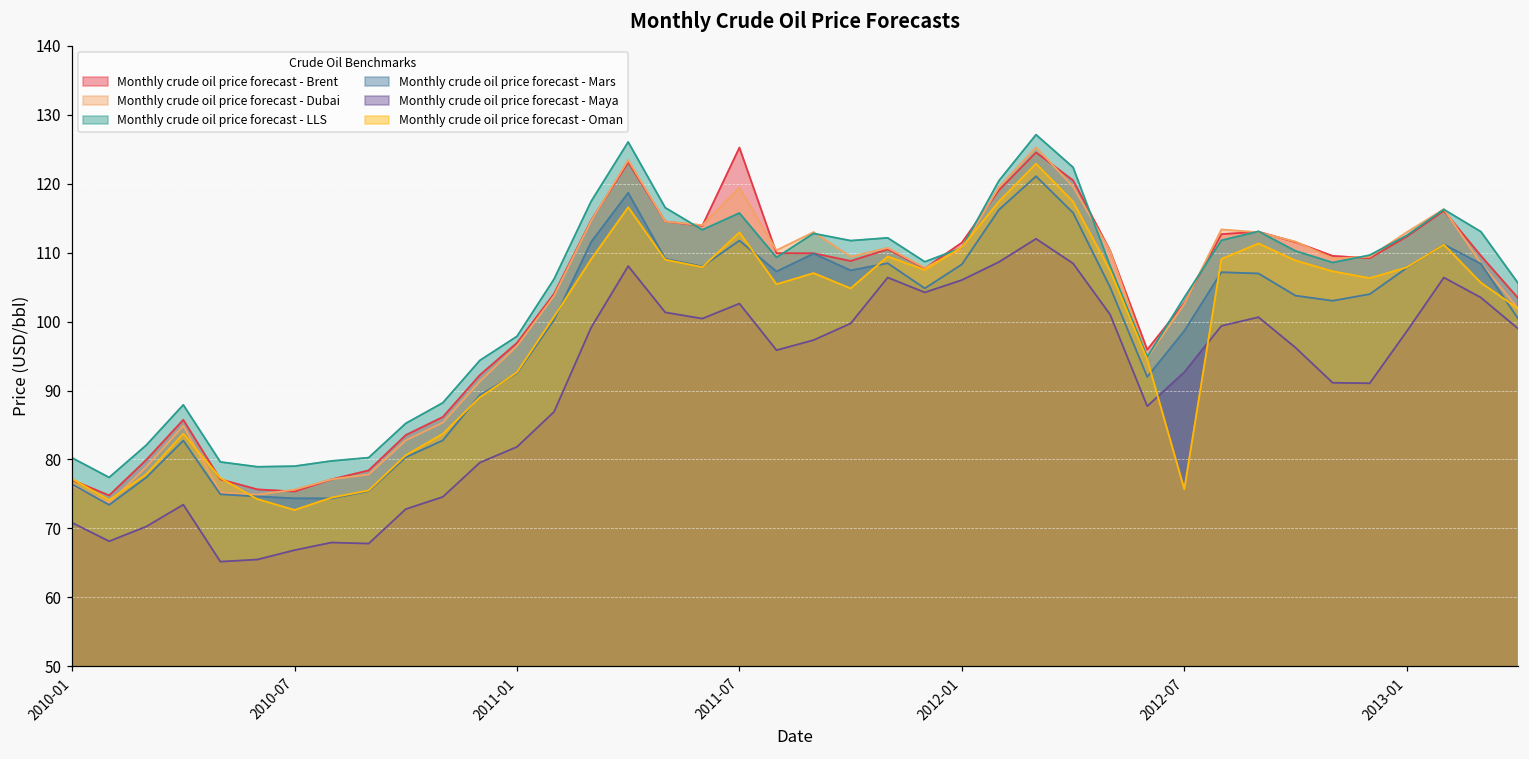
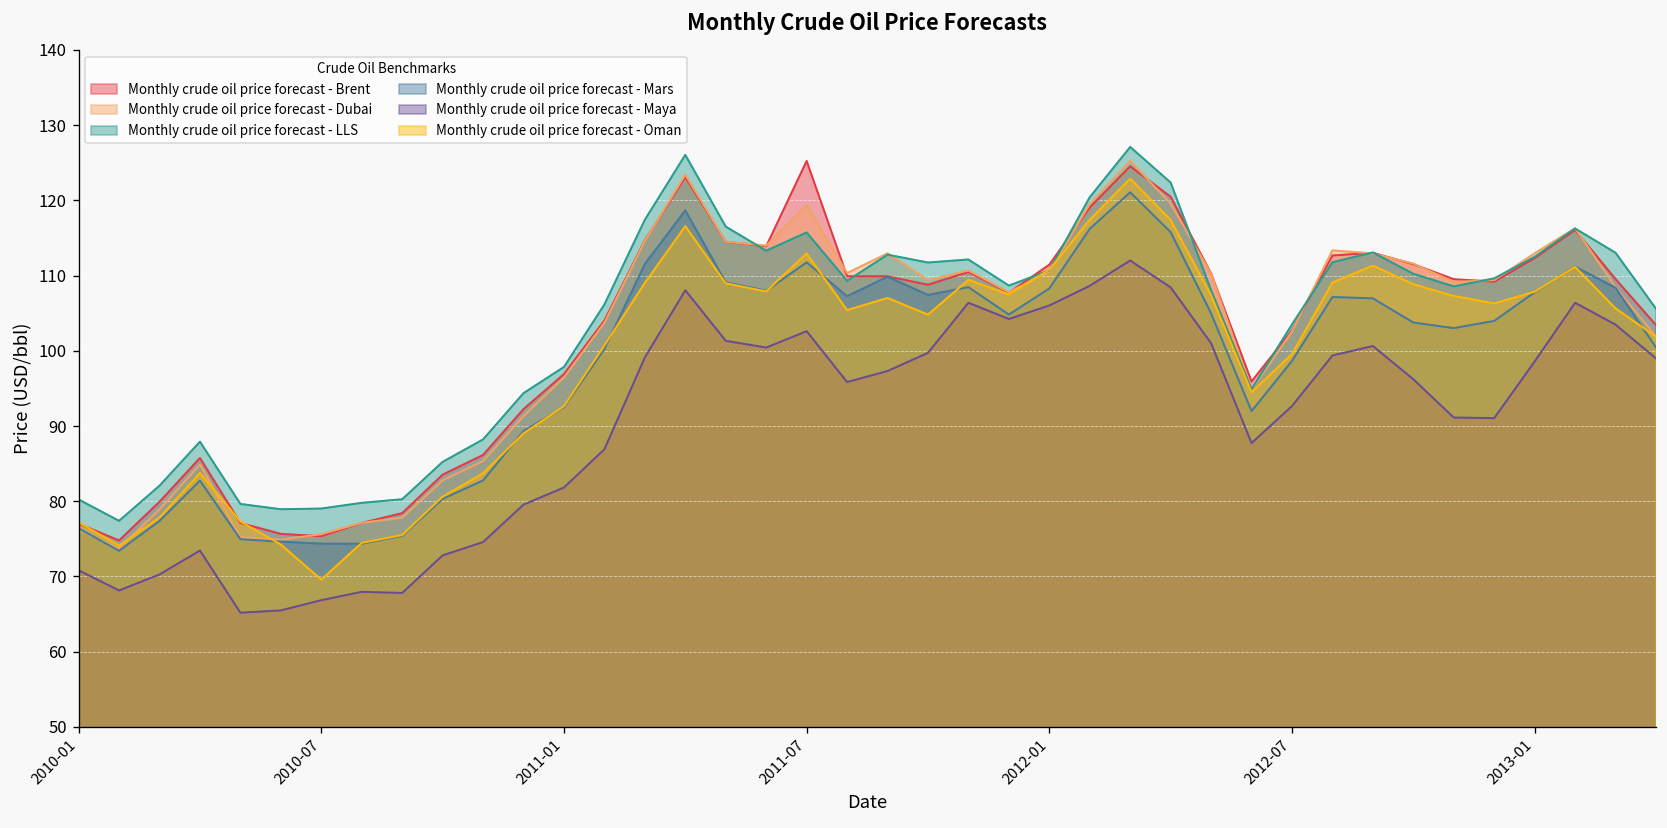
Monthly crude oil price forecast - Oman, 2010-07: 73 -> 70
Monthly crude oil price forecast - Oman, 2012-07: 76 -> 100
